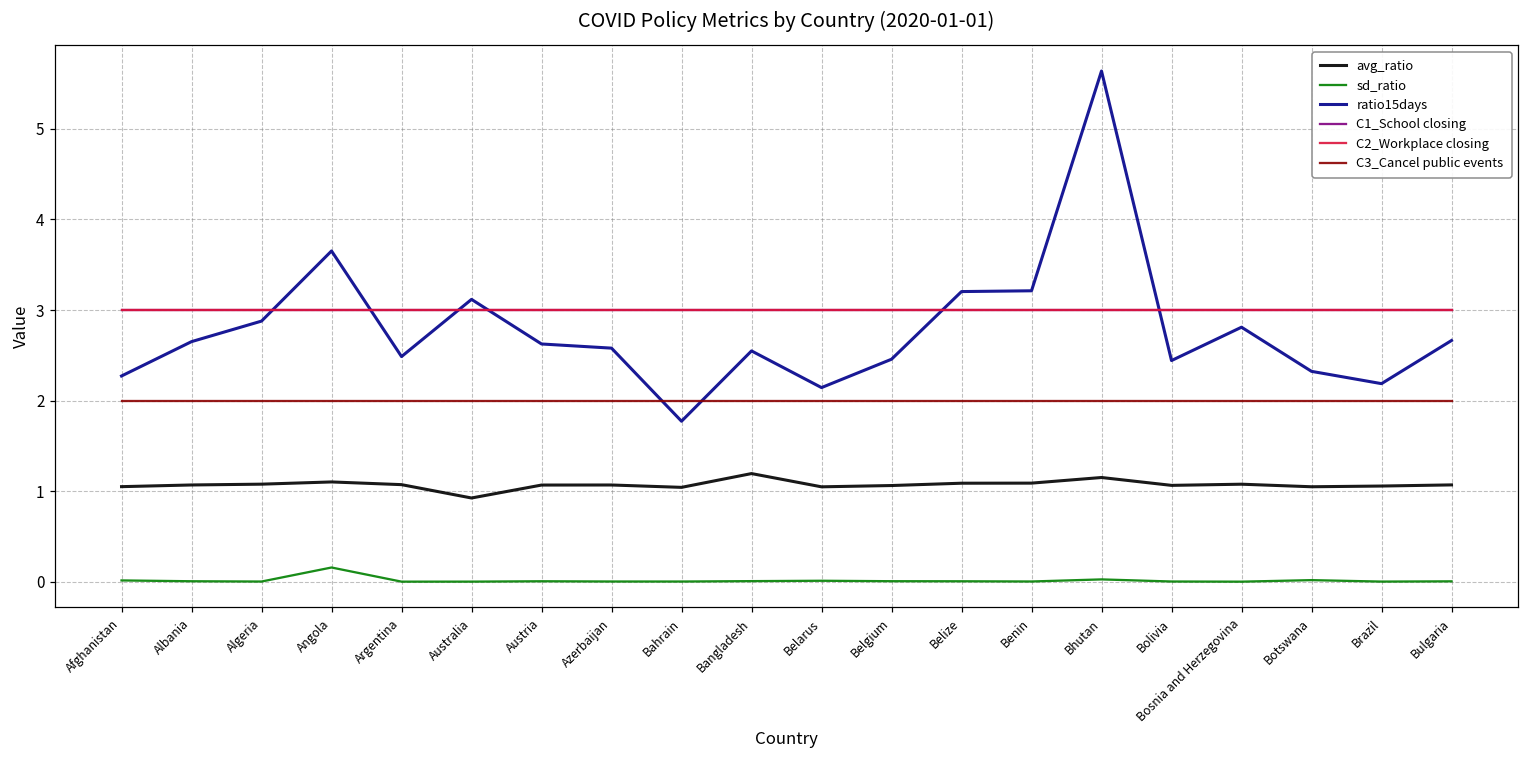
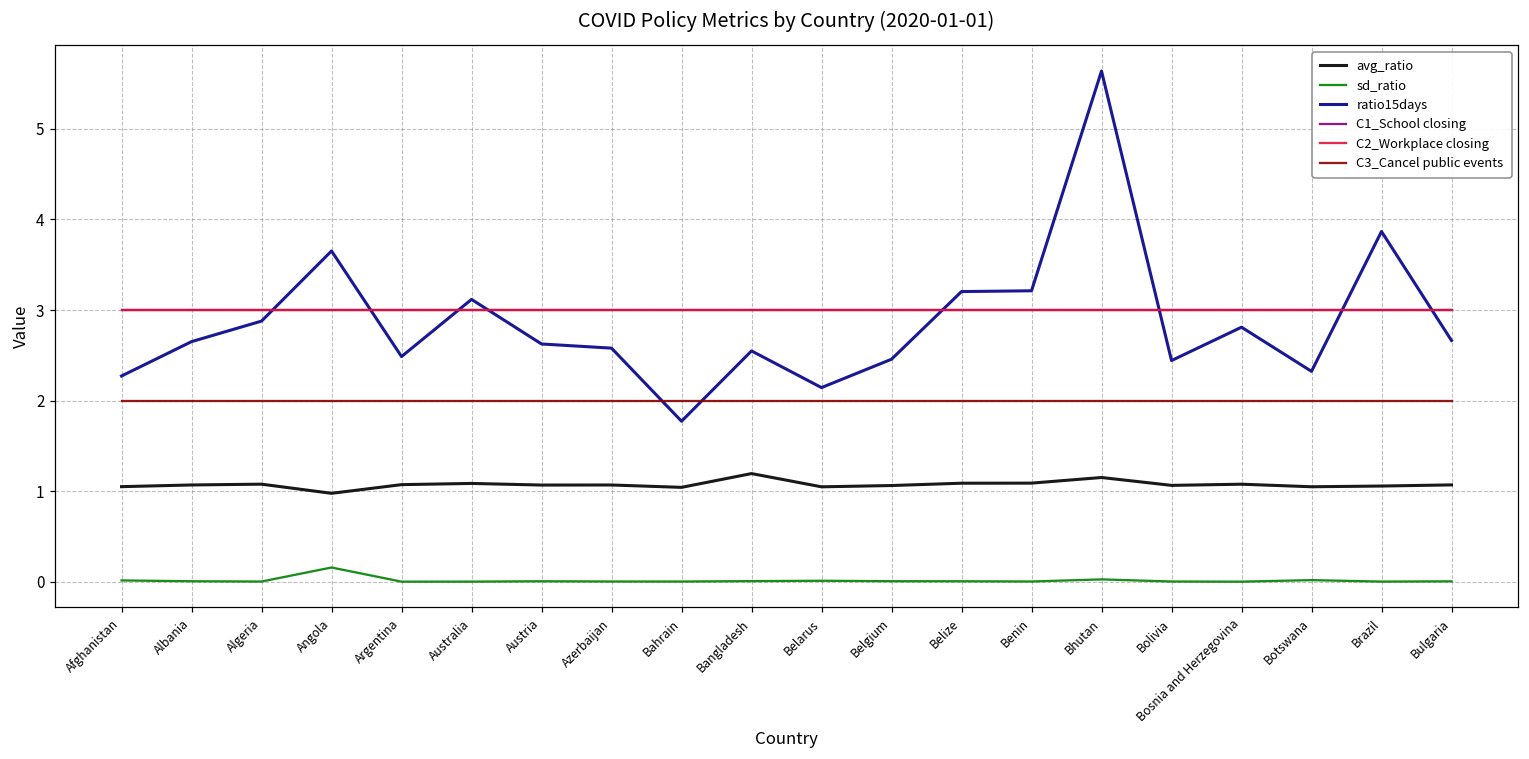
avg_ratio, Angola: 1.1 -> 1.0
avg_ratio, Australia: 0.9 -> 1.1
ratio15days, Brazil: 2.2 -> 3.9
